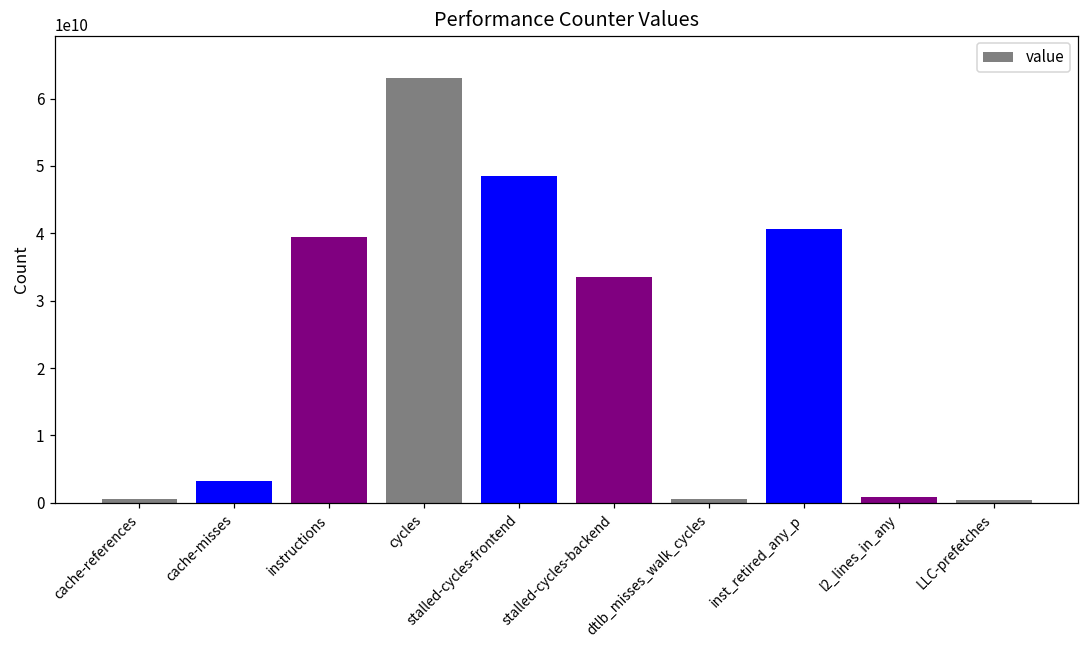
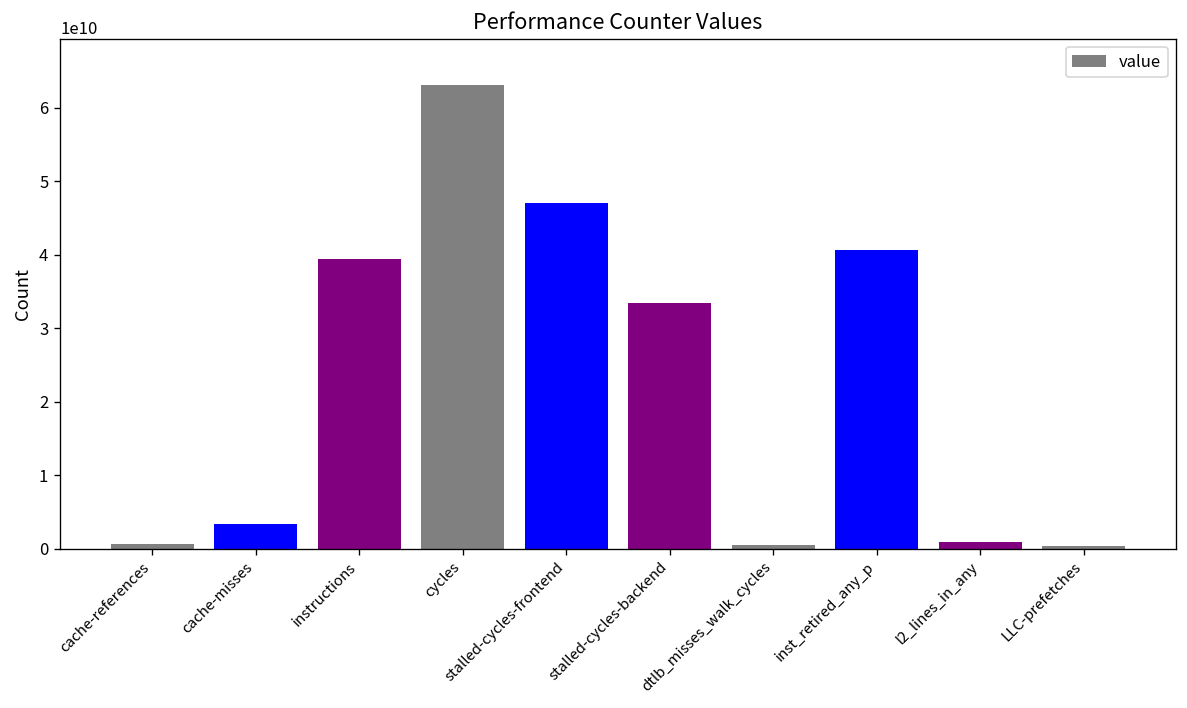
stalled-cycles-frontend: 49000000000 -> 47000000000
